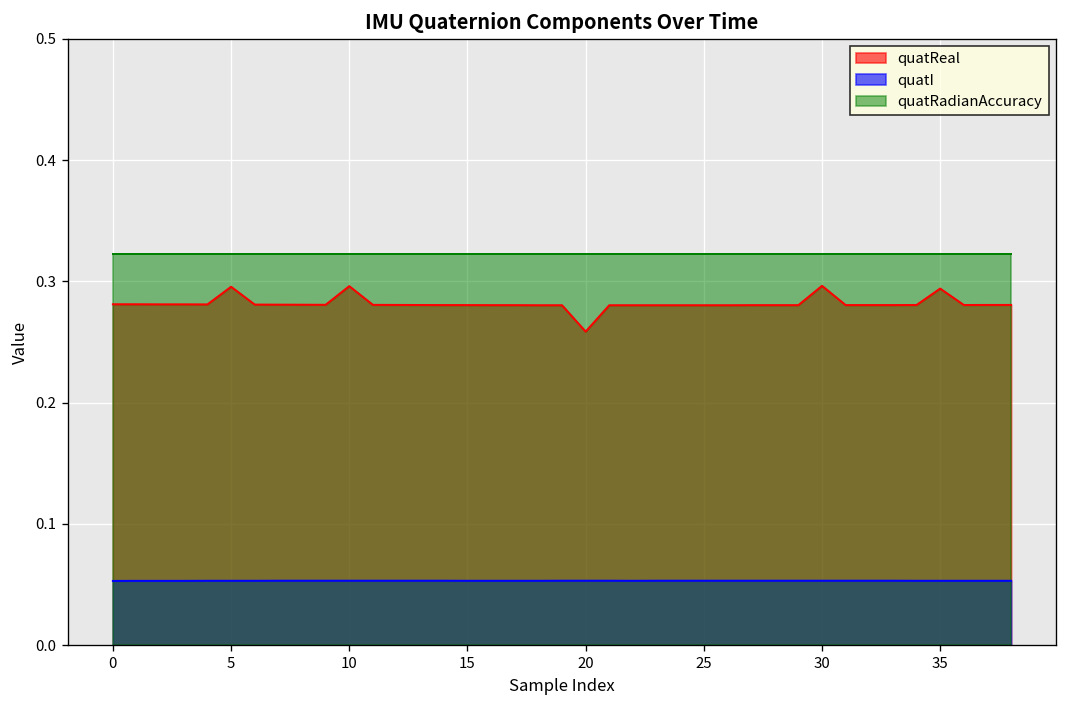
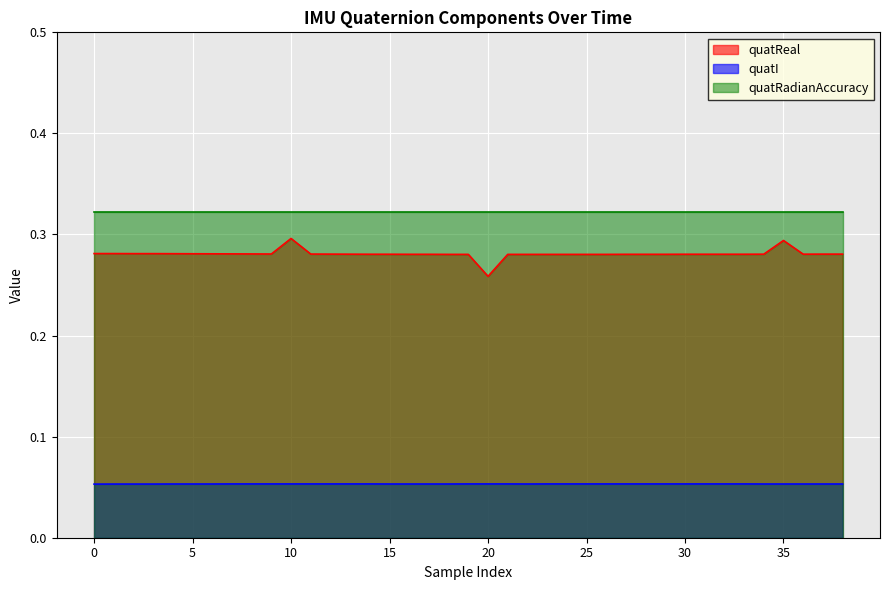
quatReal, 5: 0.296 -> 0.281
quatReal, 30: 0.296 -> 0.280
